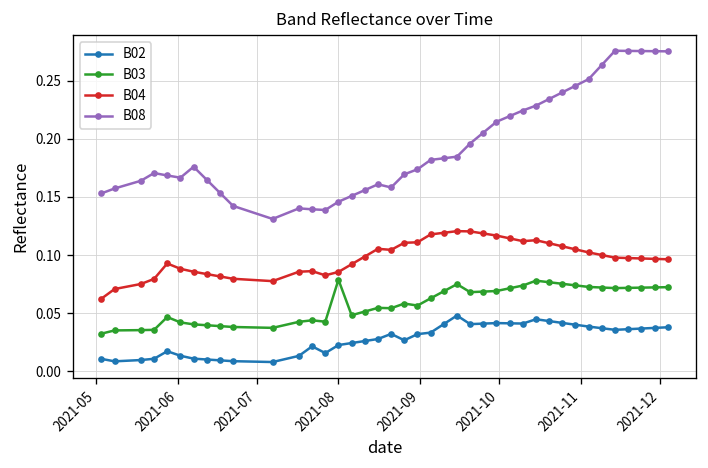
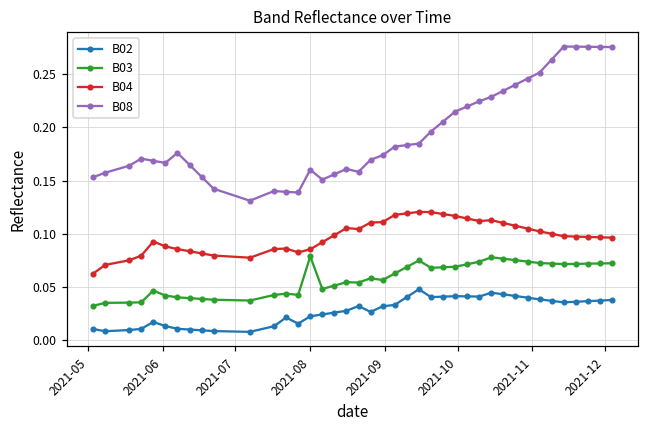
B08, 2021-08: 0.15 -> 0.16
